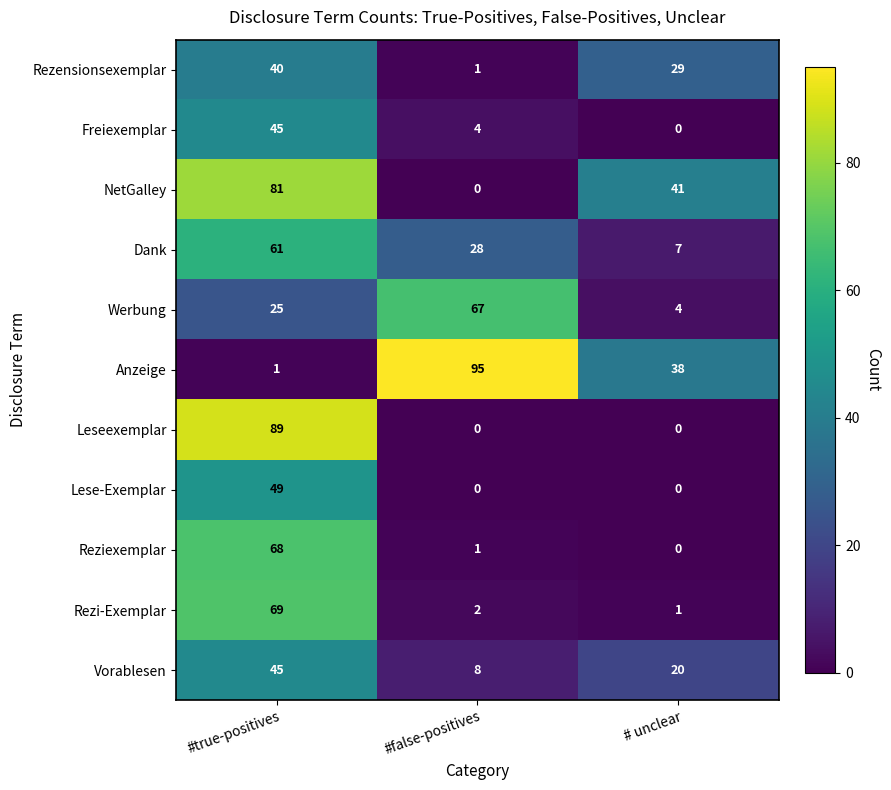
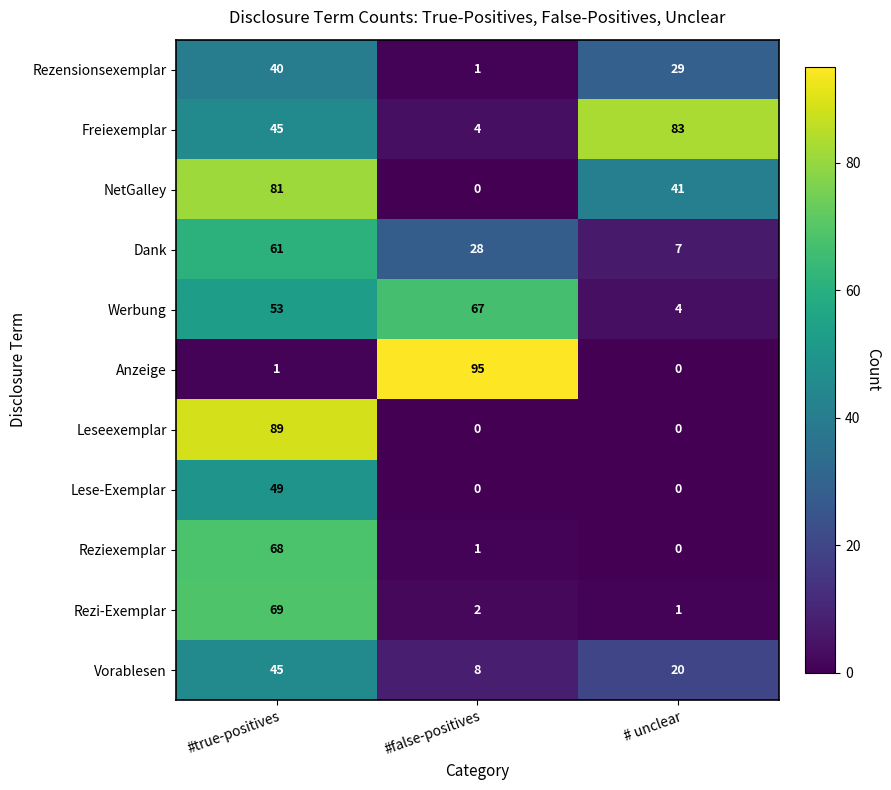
Freiexemplar, # unclear: 0 -> 83
Werbung, #true-positives: 25 -> 53
Anzeige, # unclear: 38 -> 0
